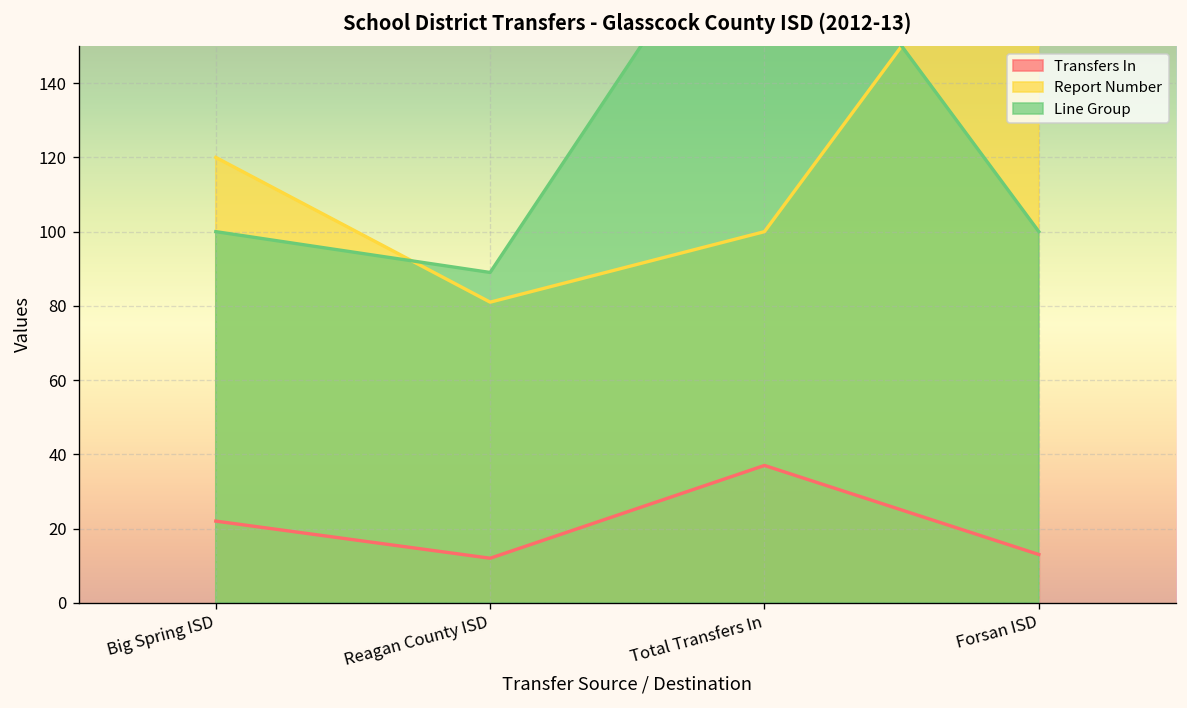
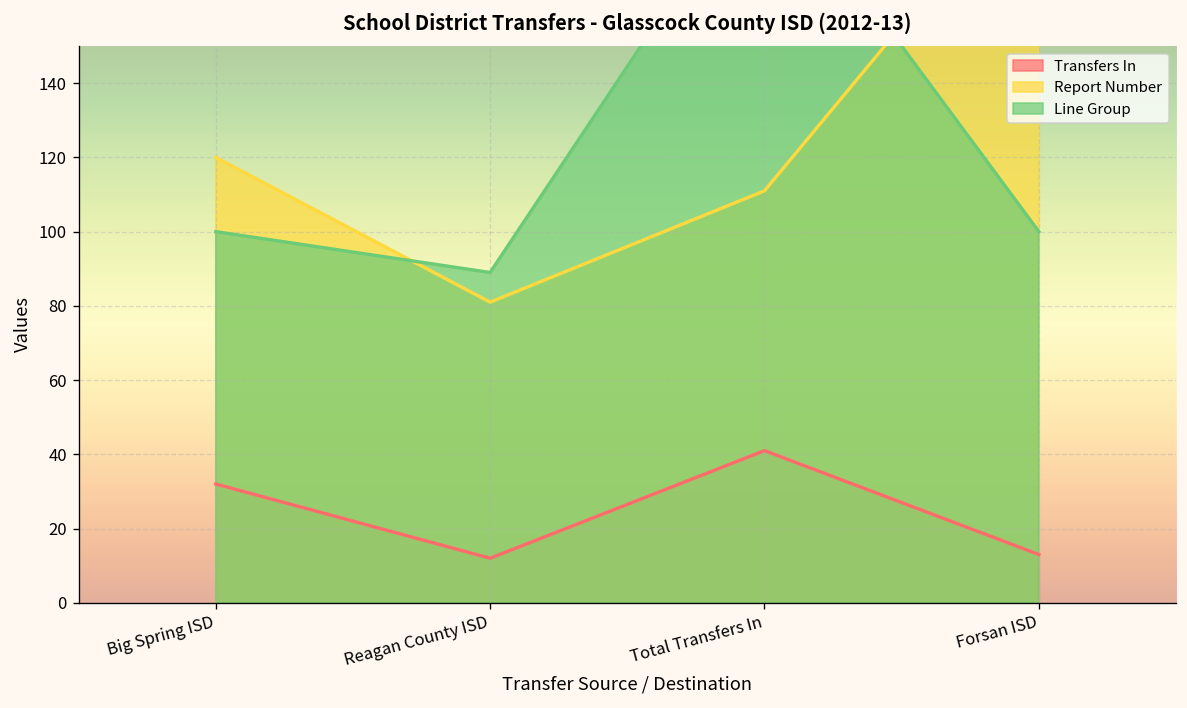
Transfers In, Big Spring ISD: 22 -> 32
Transfers In, Total Transfers In: 37 -> 41
Report Number, Total Transfers In: 100 -> 111
